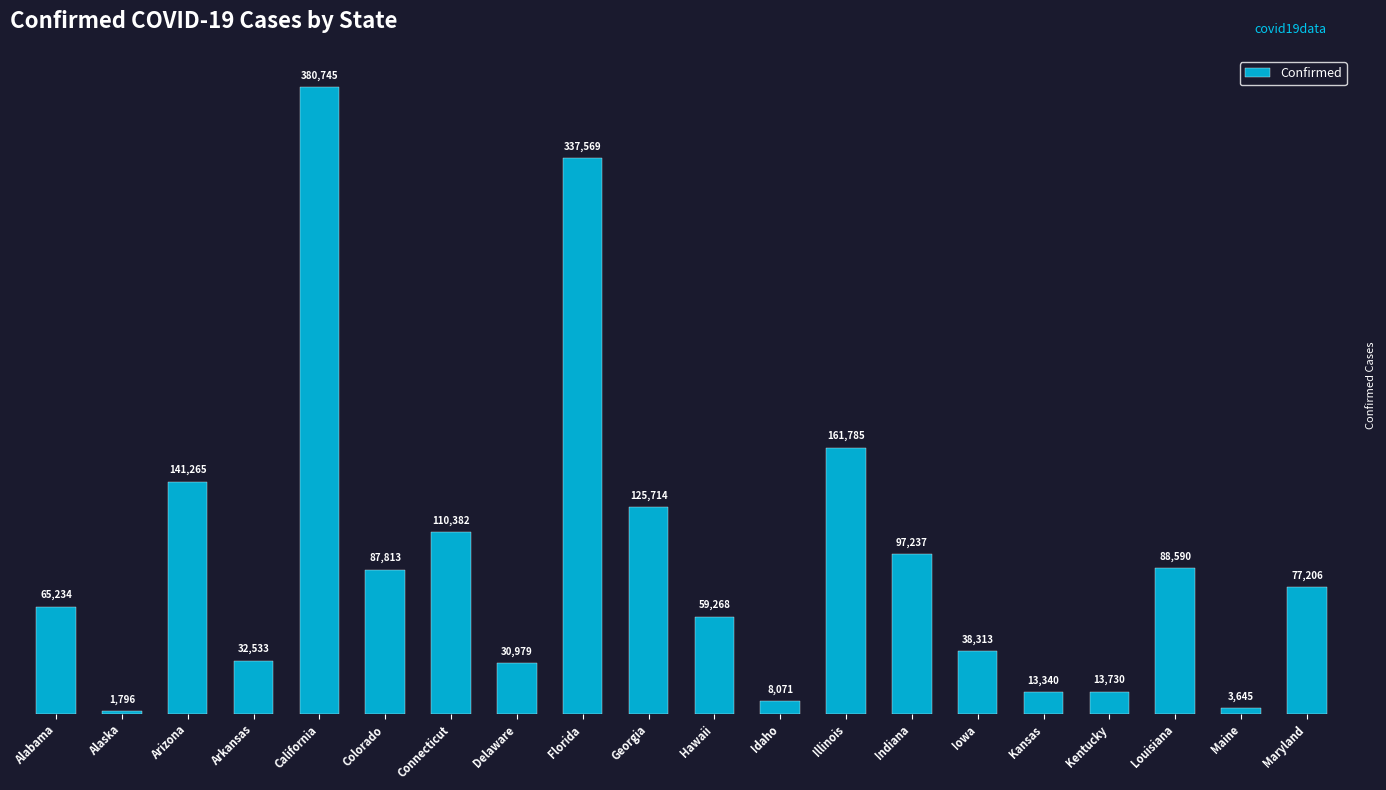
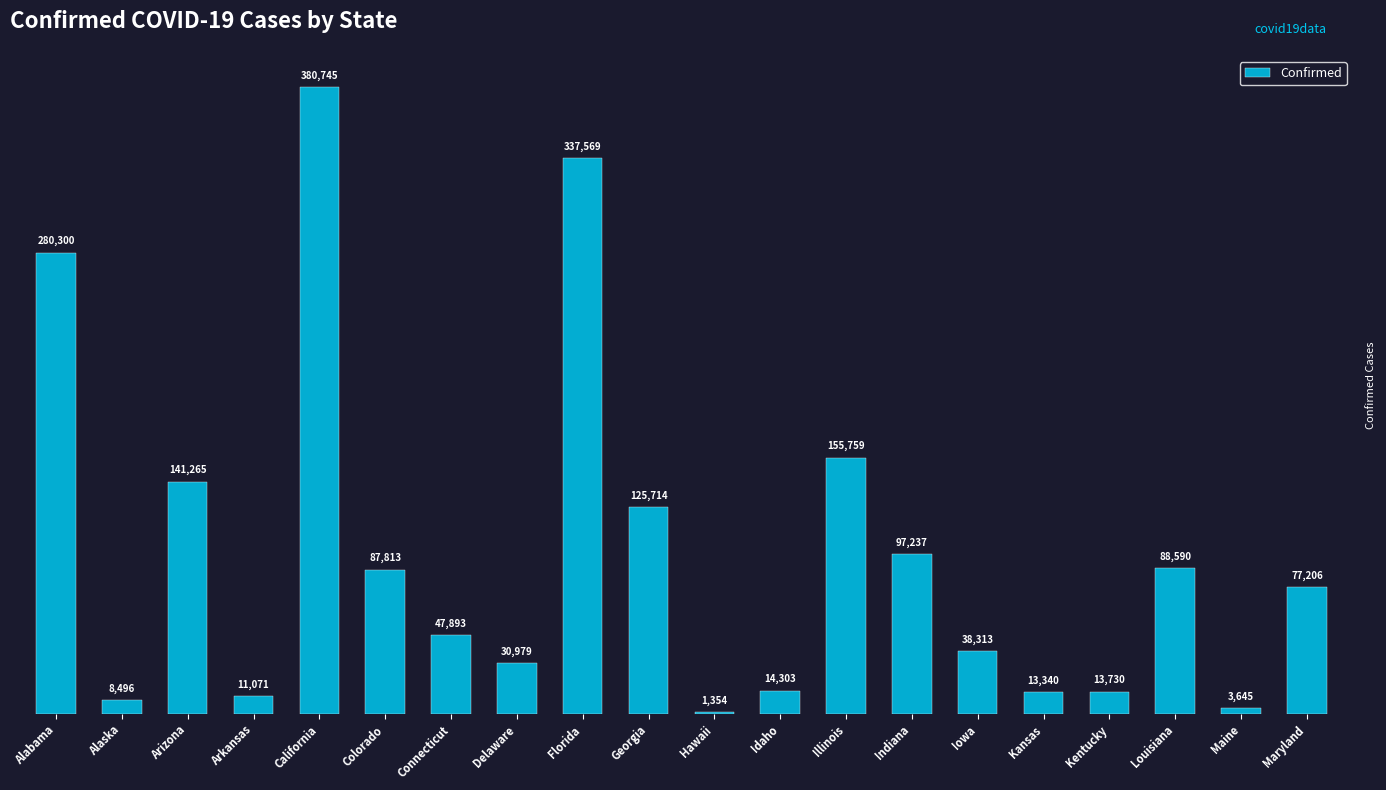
Alabama: 65,234 -> 280,300
Alaska: 1,796 -> 8,496
Arkansas: 32,533 -> 11,071
Connecticut: 110,382 -> 47,893
Hawaii: 59,268 -> 1,354
Idaho: 8,071 -> 14,303
Illinois: 161,785 -> 155,759
